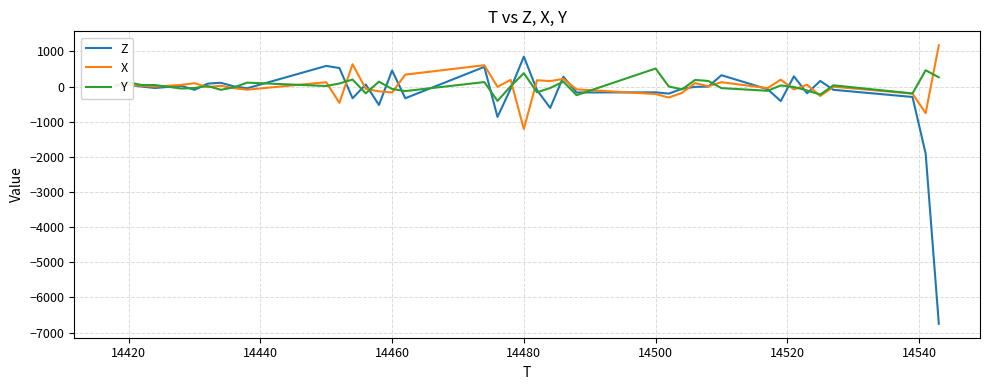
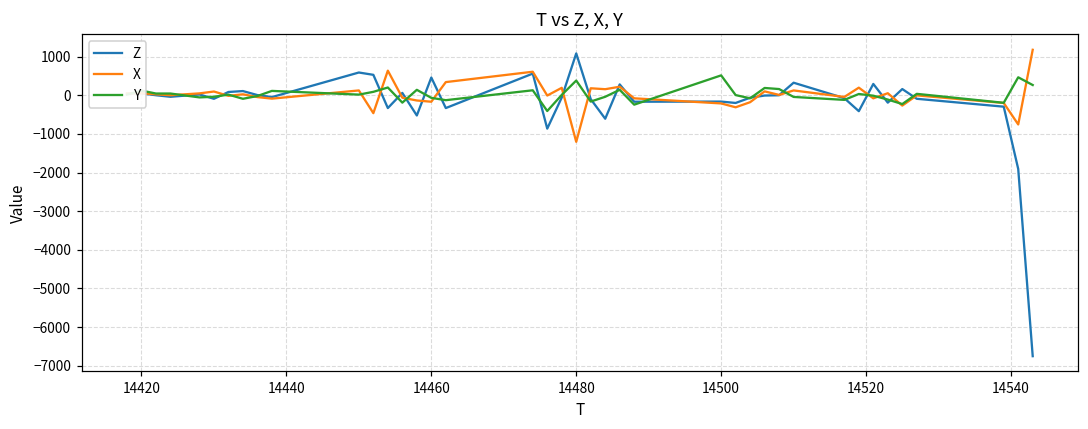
Z, 14480: 900 -> 1100
